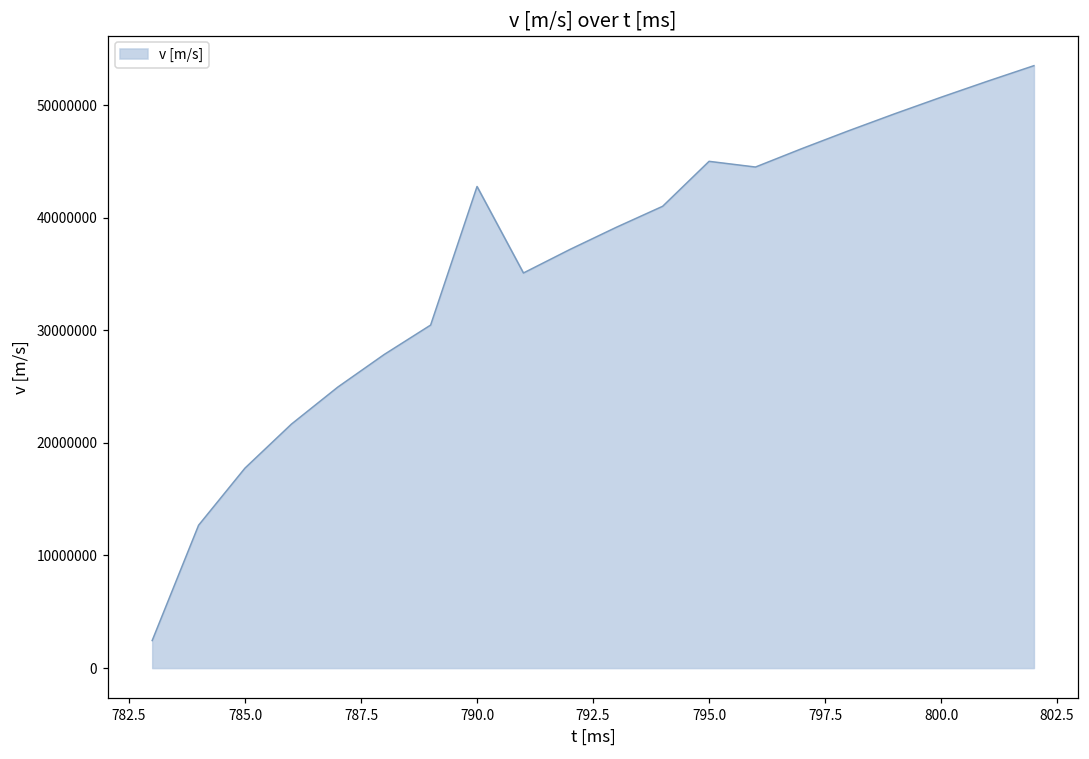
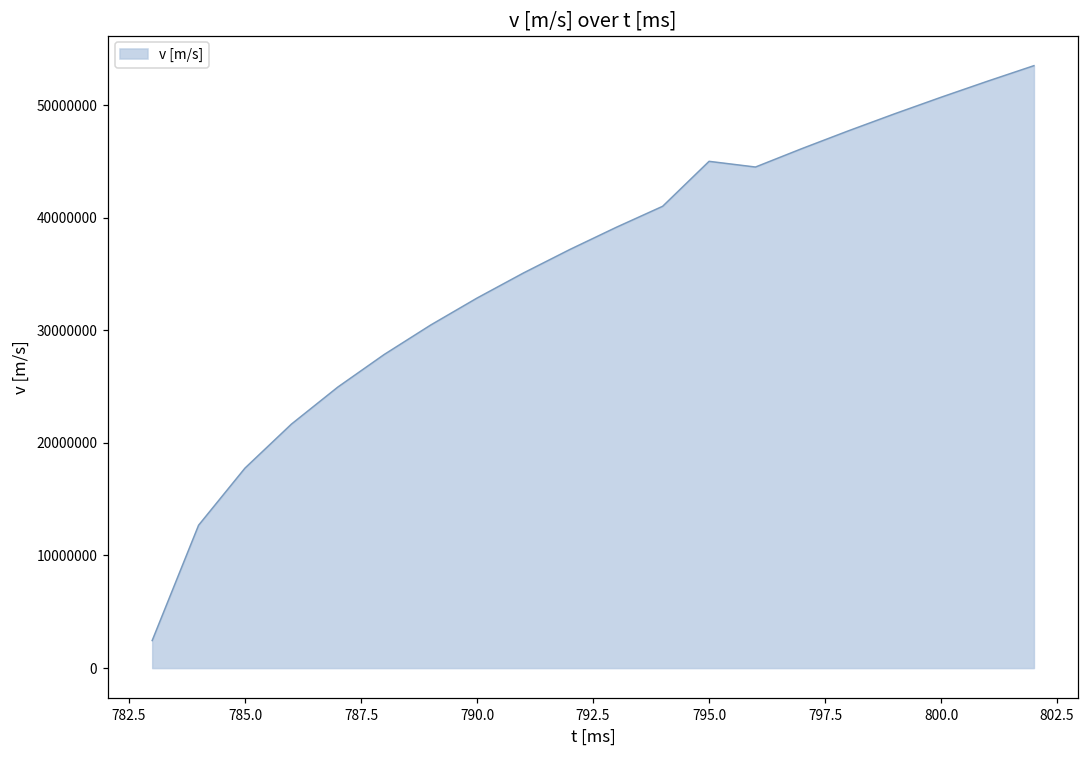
790.0: 42800000 -> 32900000
